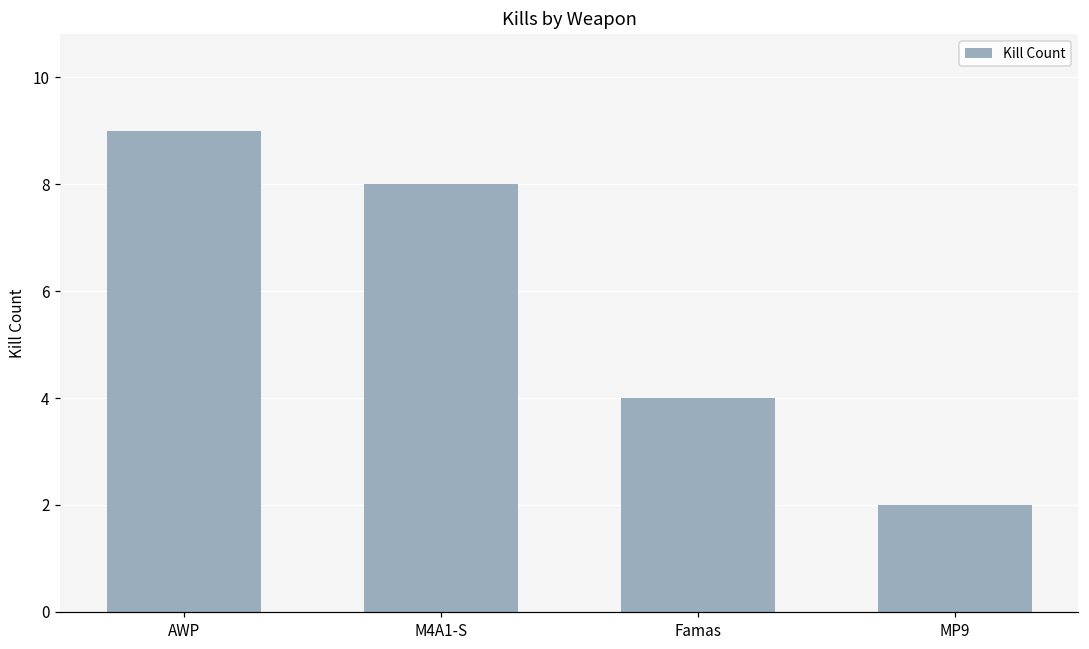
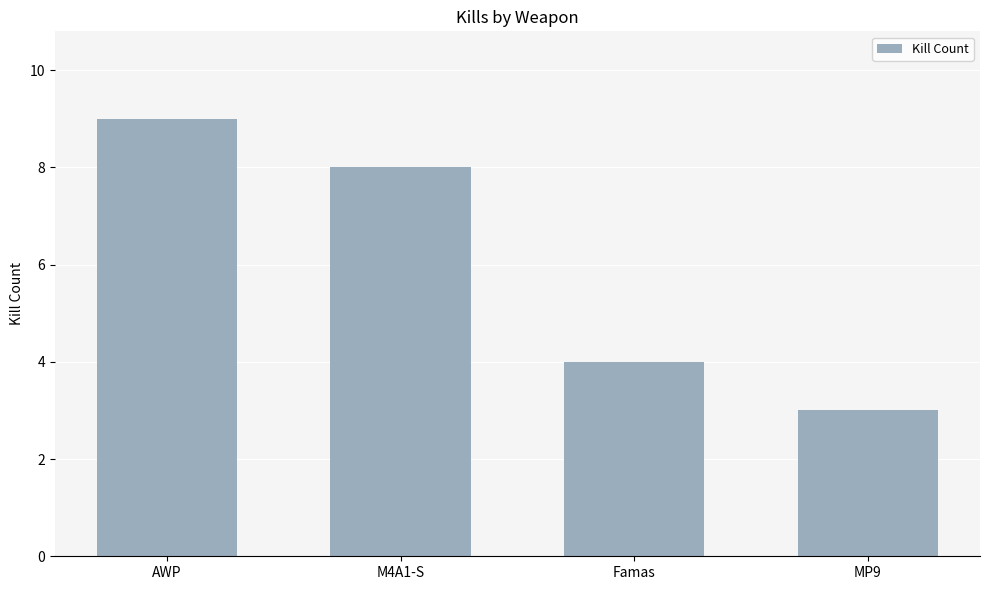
MP9: 2 -> 3
